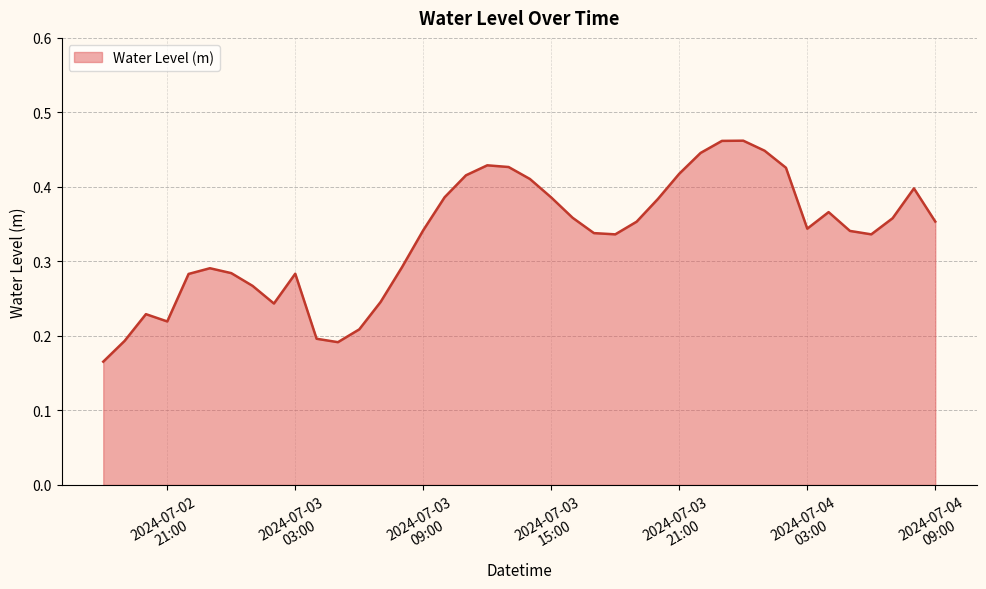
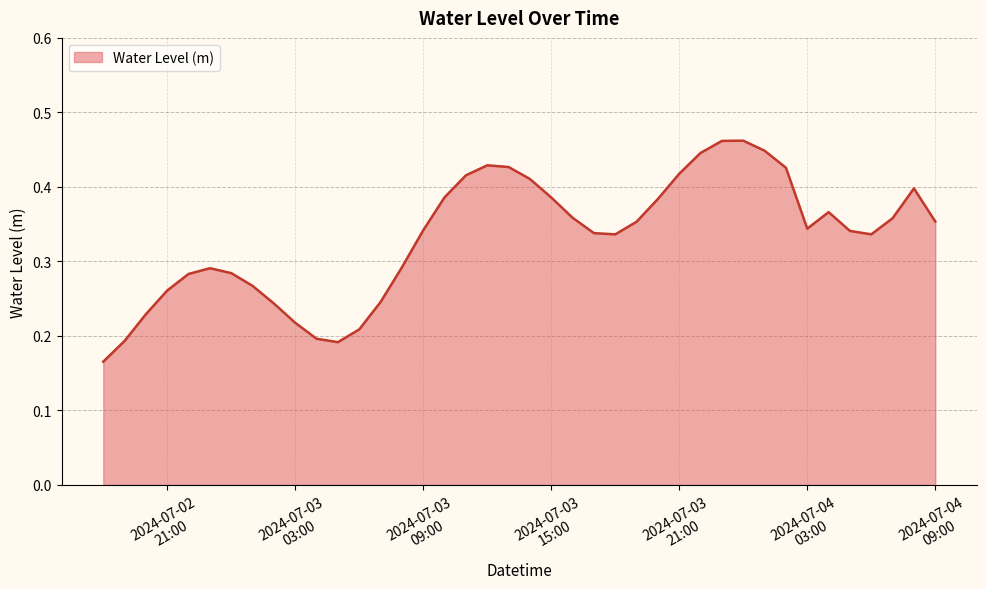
2024-07-02 21:00: 0.22 -> 0.26
2024-07-03 03:00: 0.28 -> 0.22
